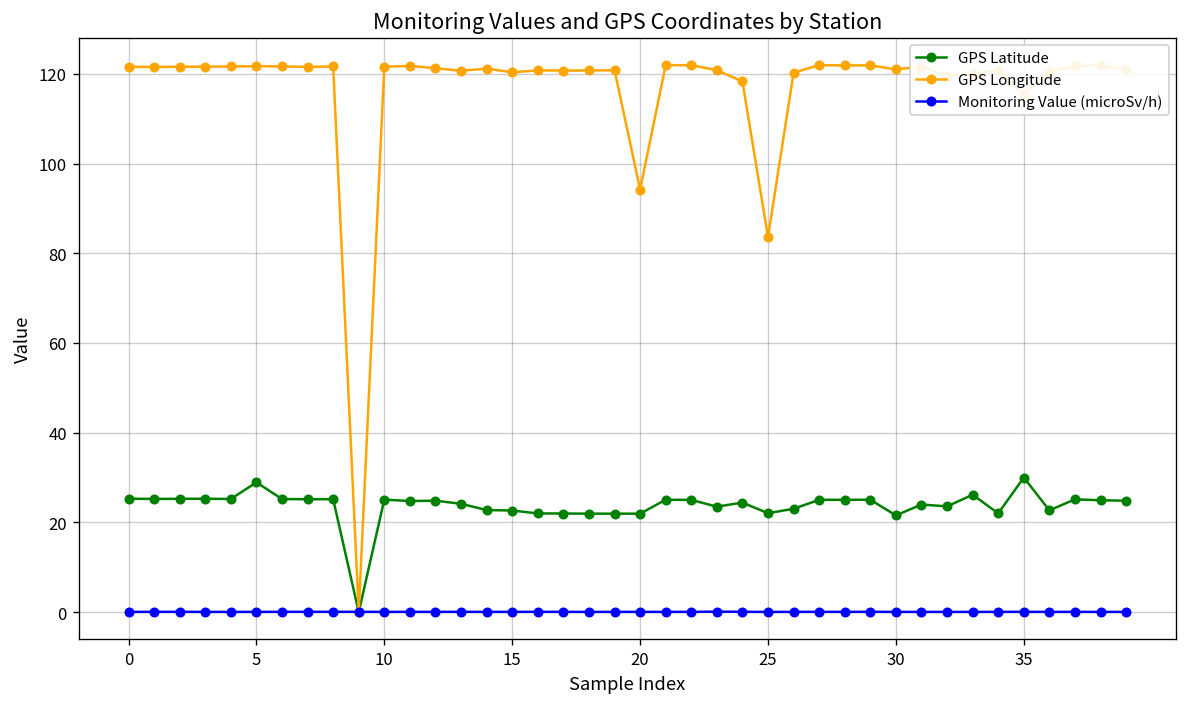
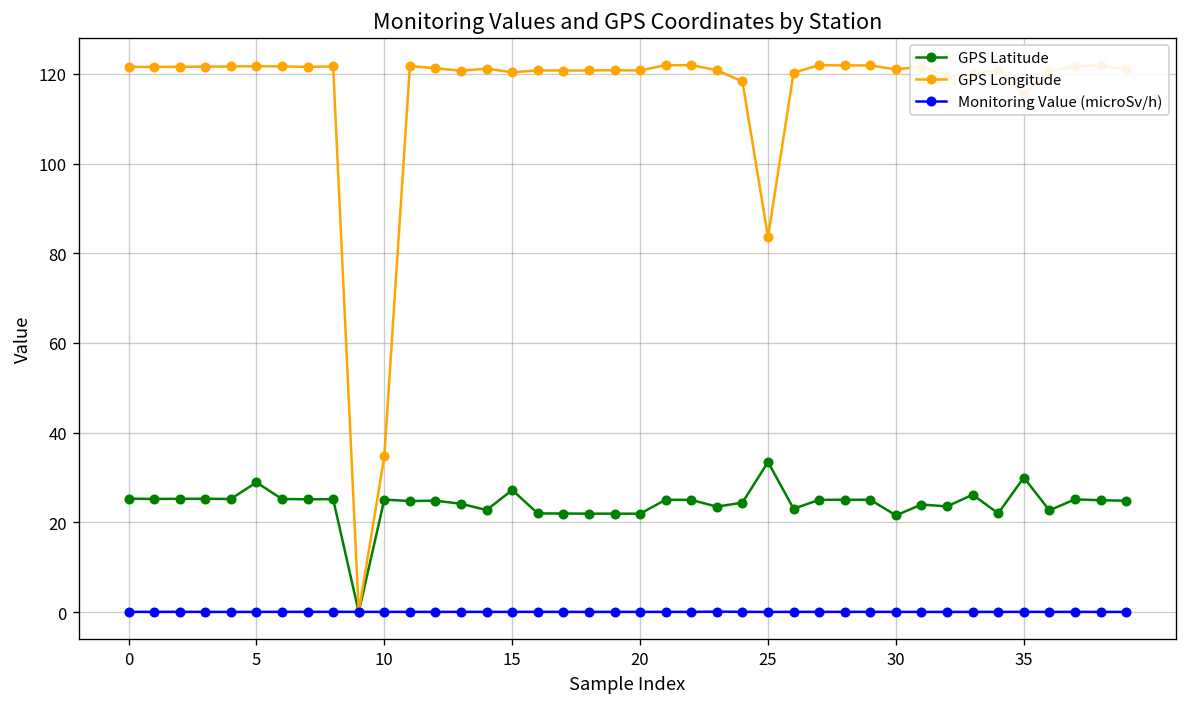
GPS Longitude, 10: 122 -> 35
GPS Latitude, 15: 23 -> 27
GPS Longitude, 20: 94 -> 121
GPS Latitude, 25: 22 -> 33
